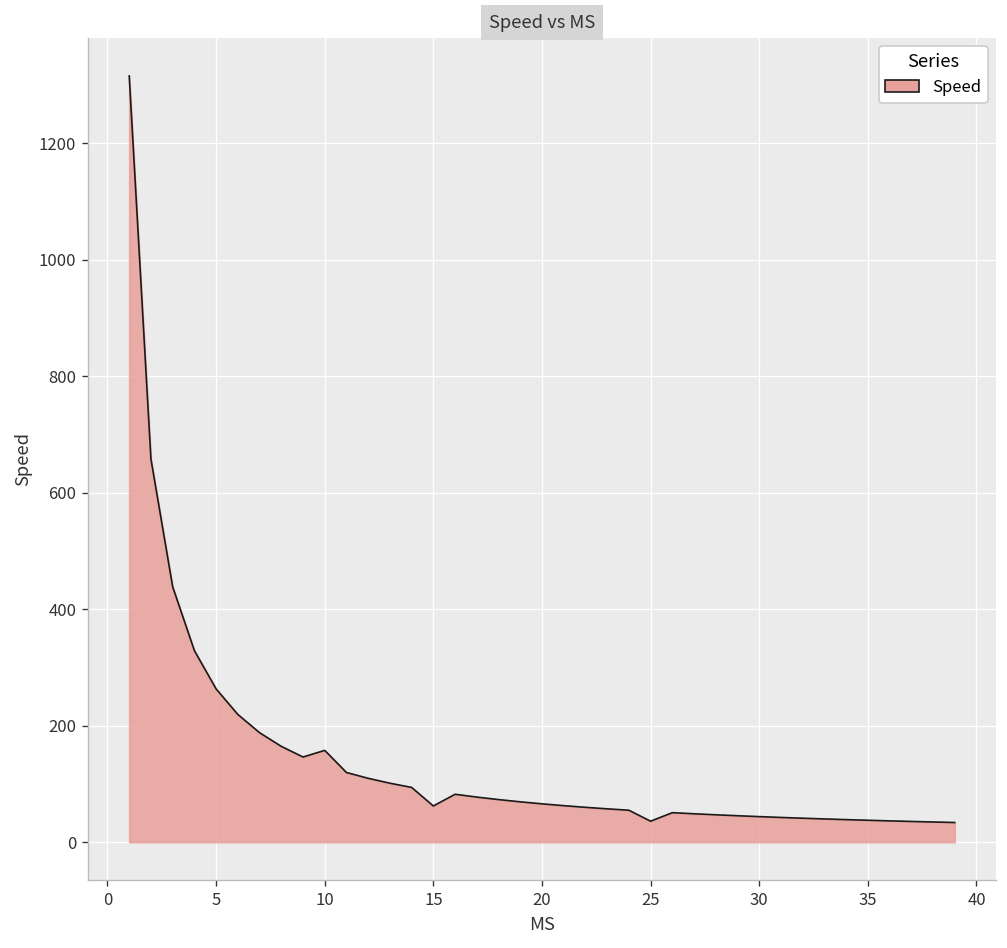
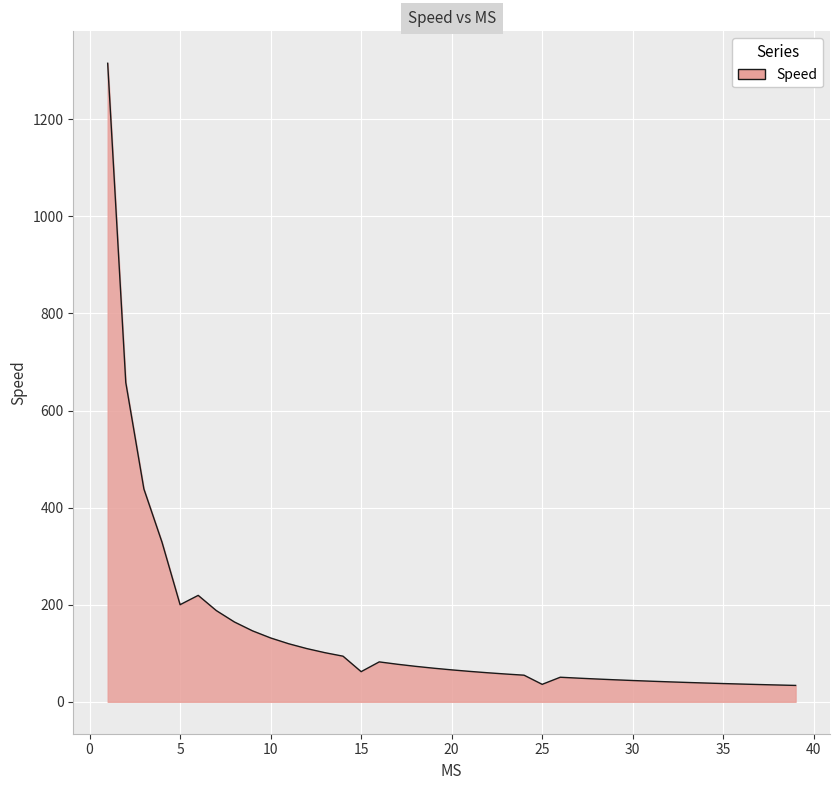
5: 260 -> 200
10: 160 -> 130
